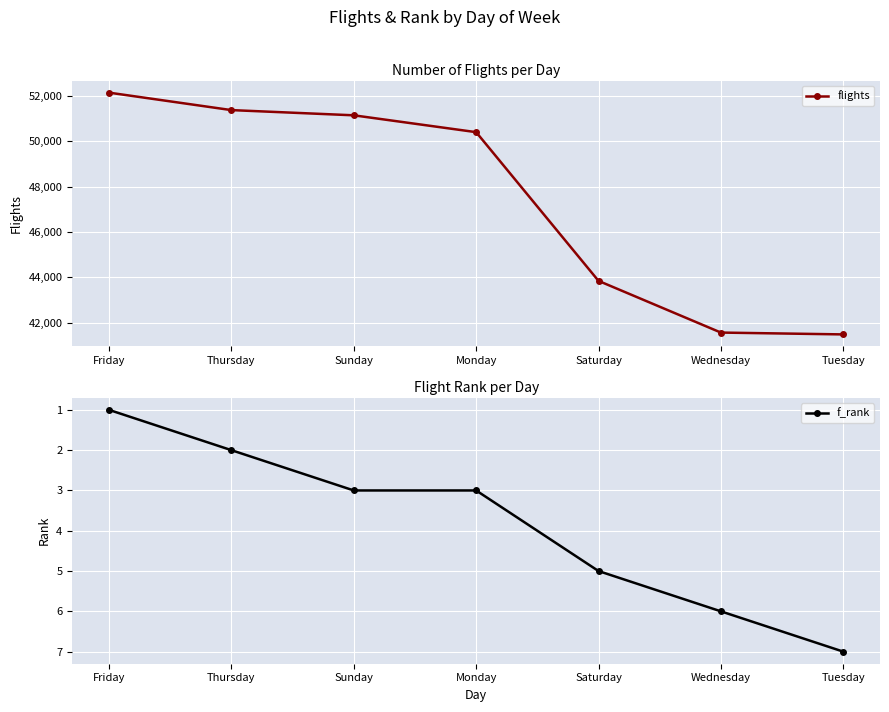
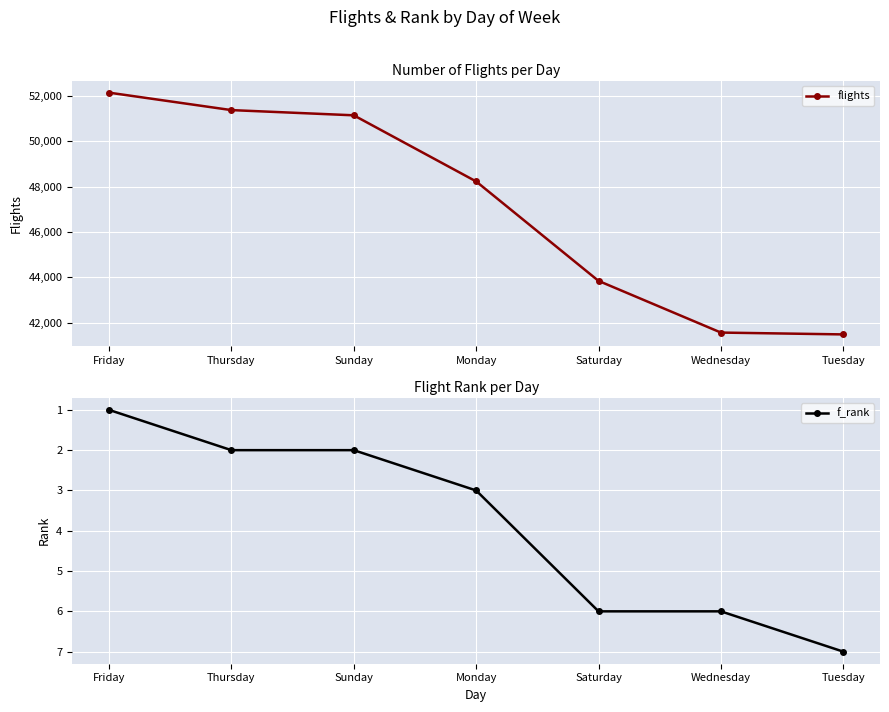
Number of Flights per Day, Monday: 50,400 -> 48,200
Flight Rank per Day, Sunday: 3 -> 2
Flight Rank per Day, Saturday: 5 -> 6
